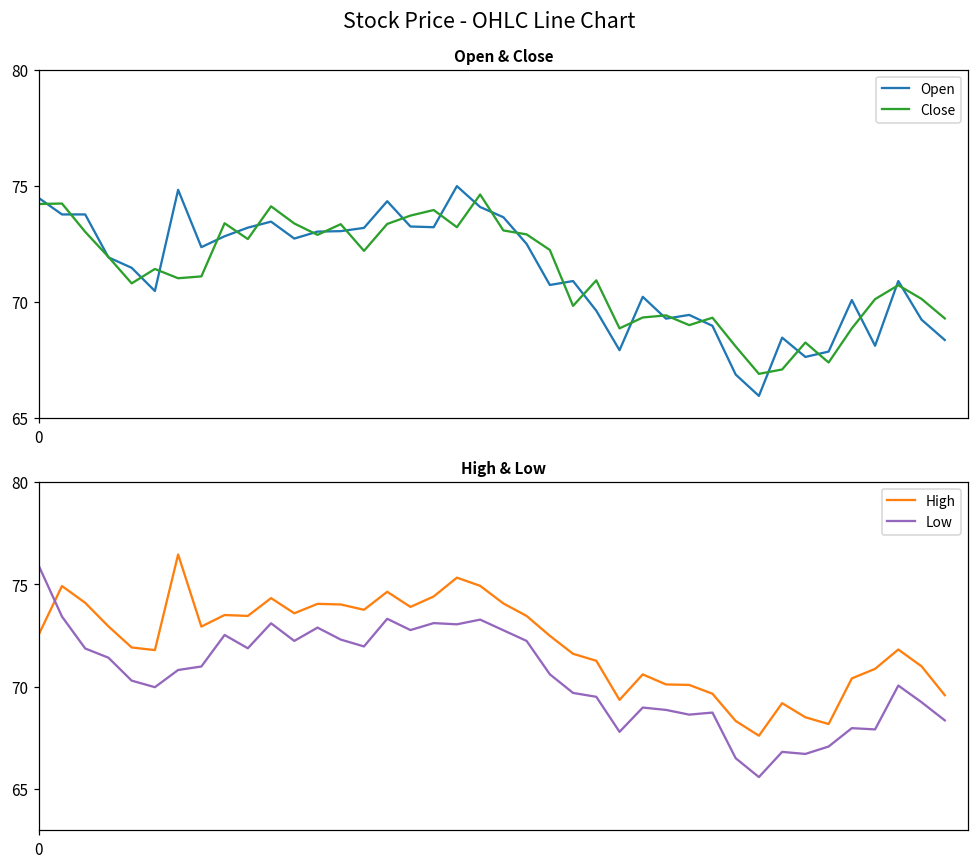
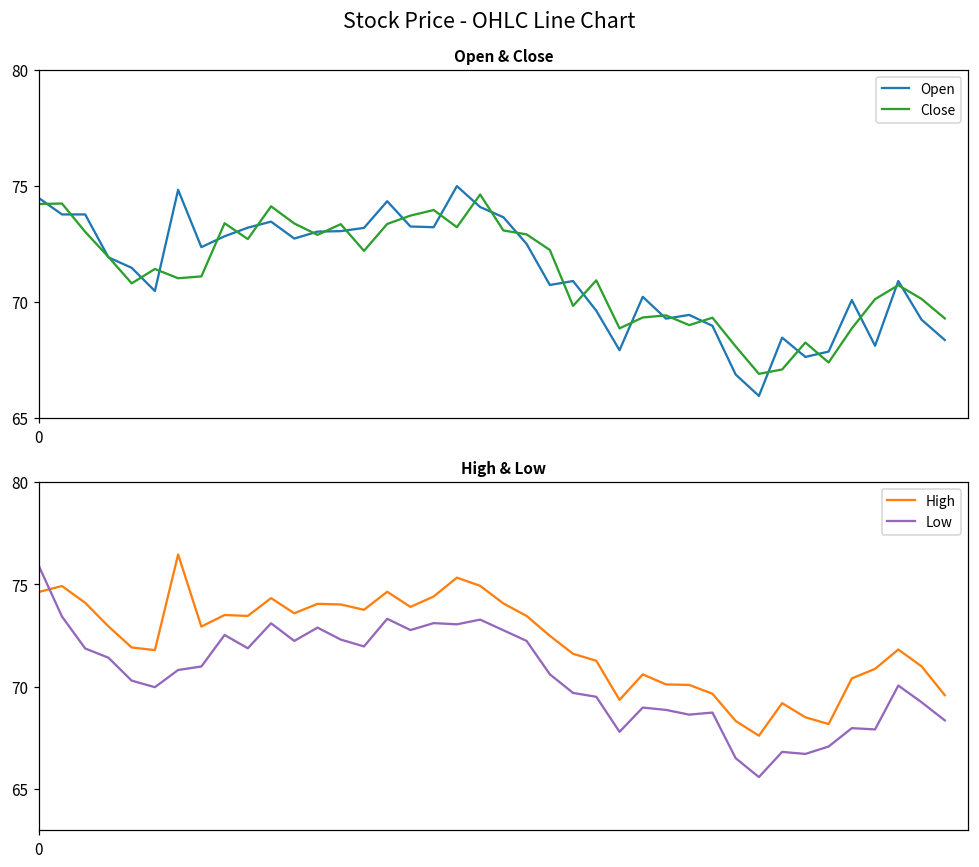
High & Low, High, 0: 72.5 -> 74.6
